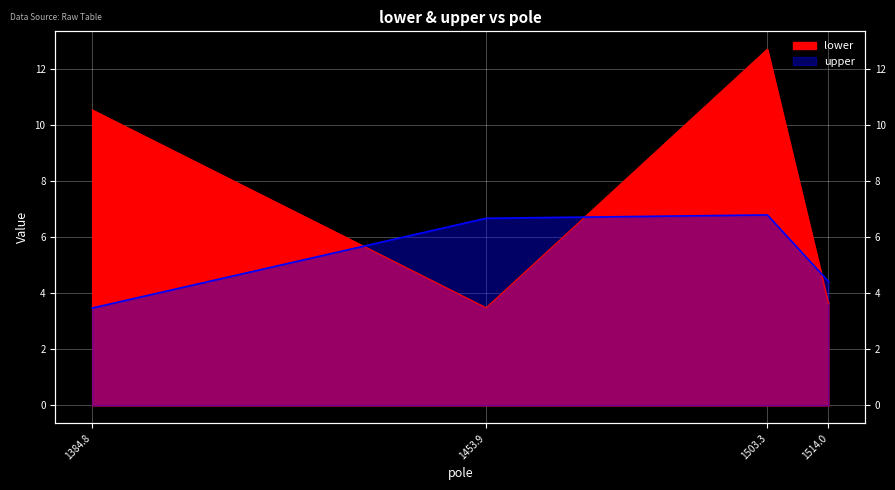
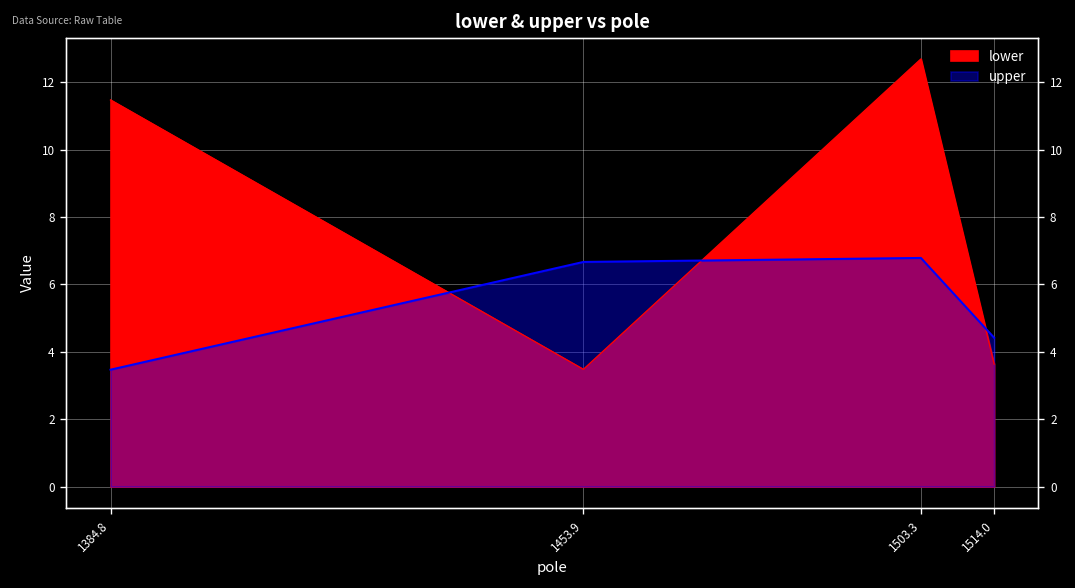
lower, 1384.8: 10.5 -> 11.5
